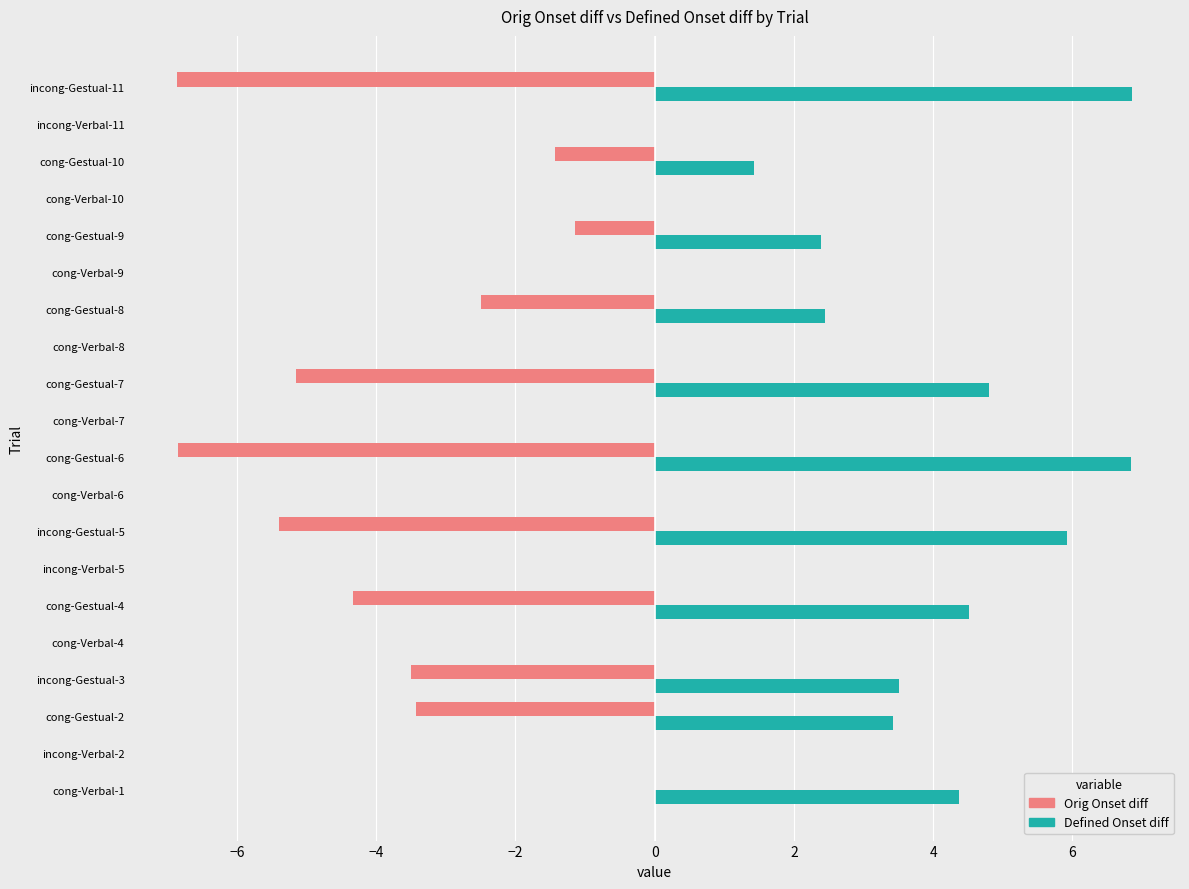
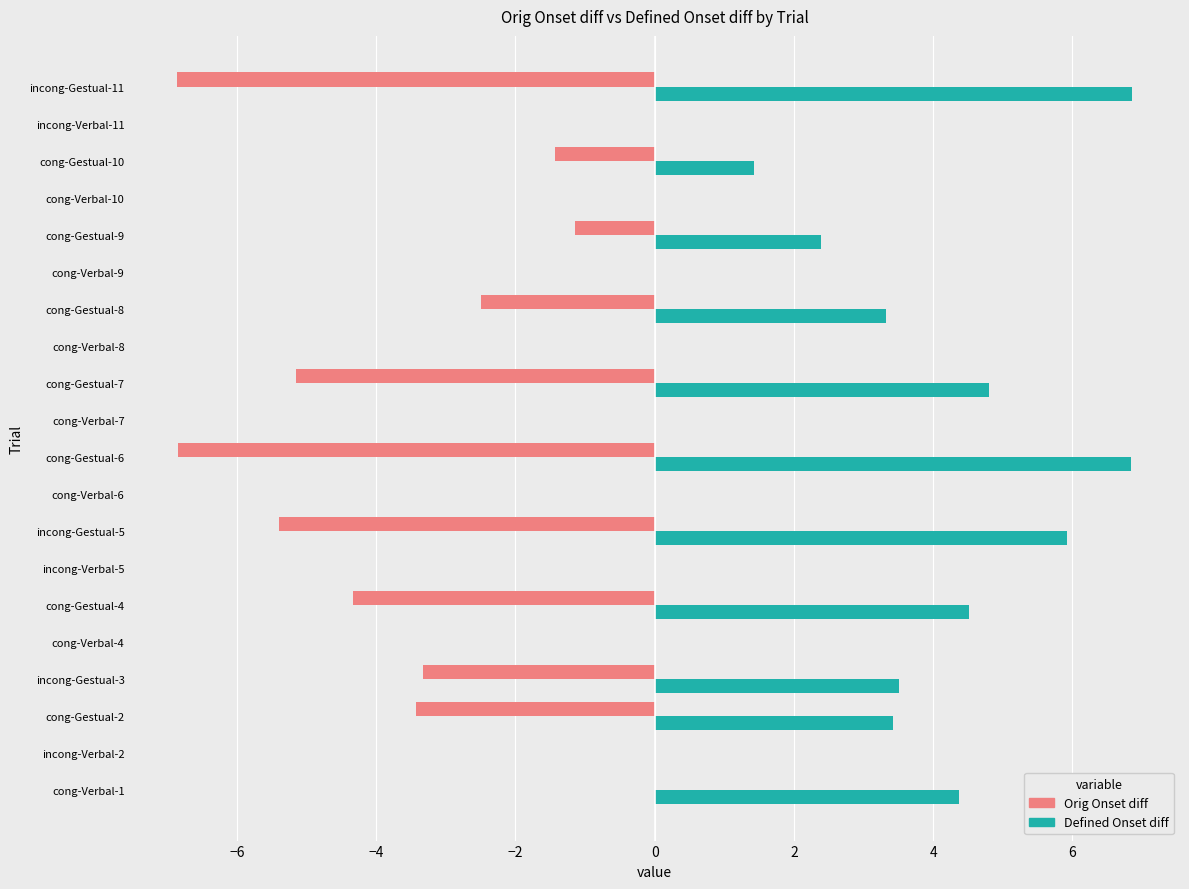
Defined Onset diff, cong-Gestual-8: 2.4 -> 3.3
Orig Onset diff, incong-Gestual-3: -3.5 -> -3.3
